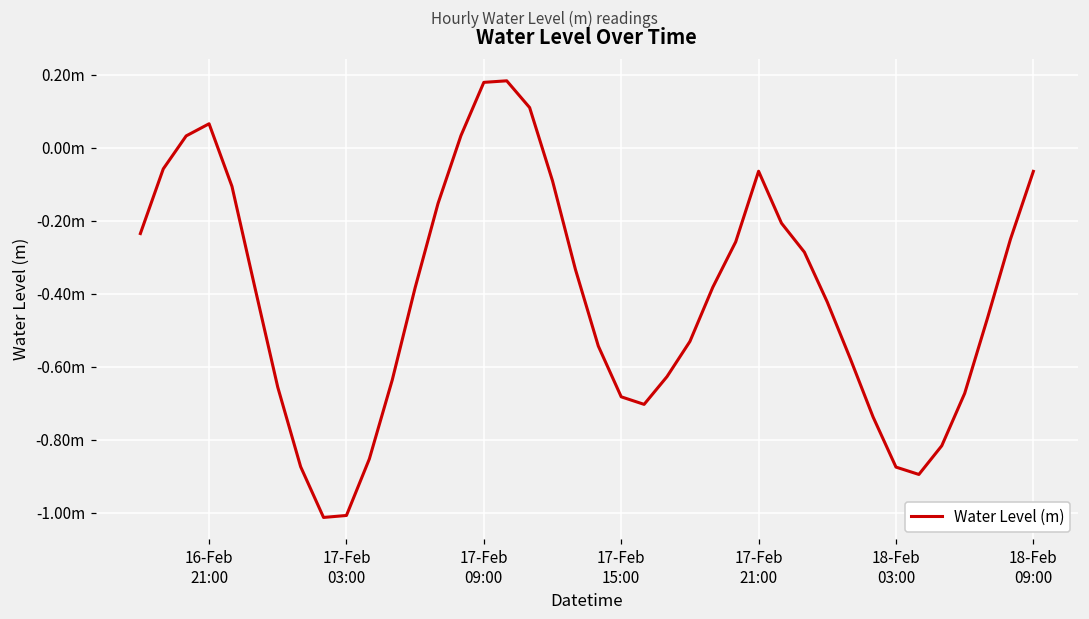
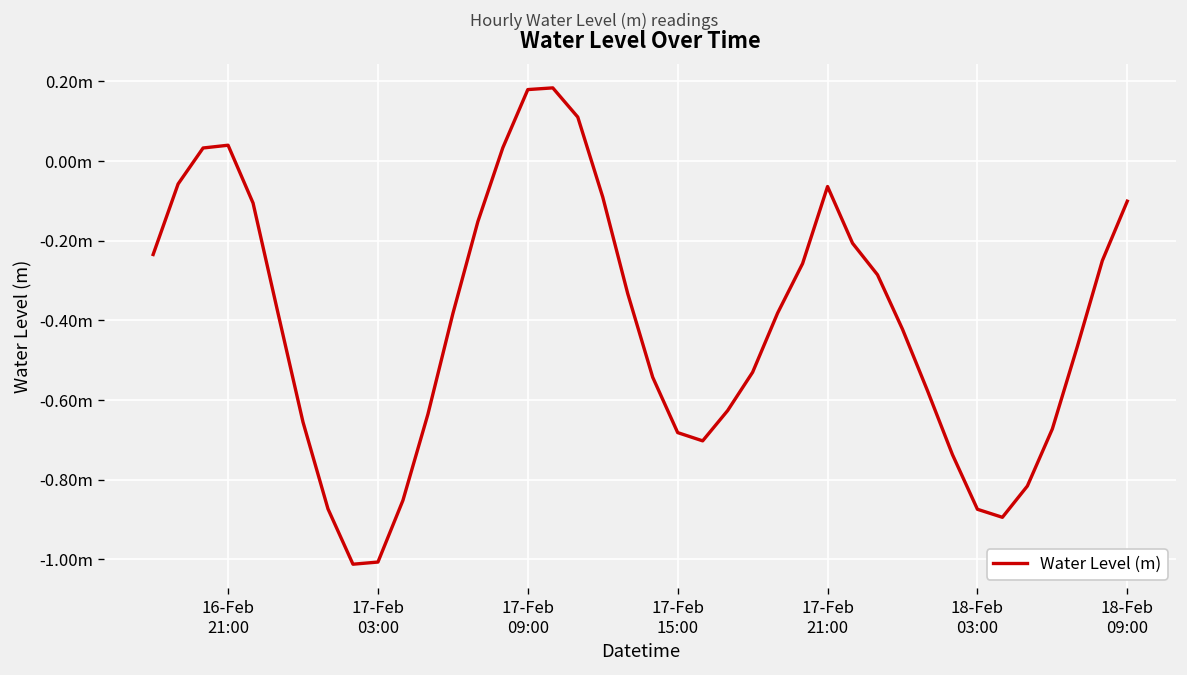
16-Feb 21:00: 0.07m -> 0.04m
18-Feb 09:00: -0.06m -> -0.10m
